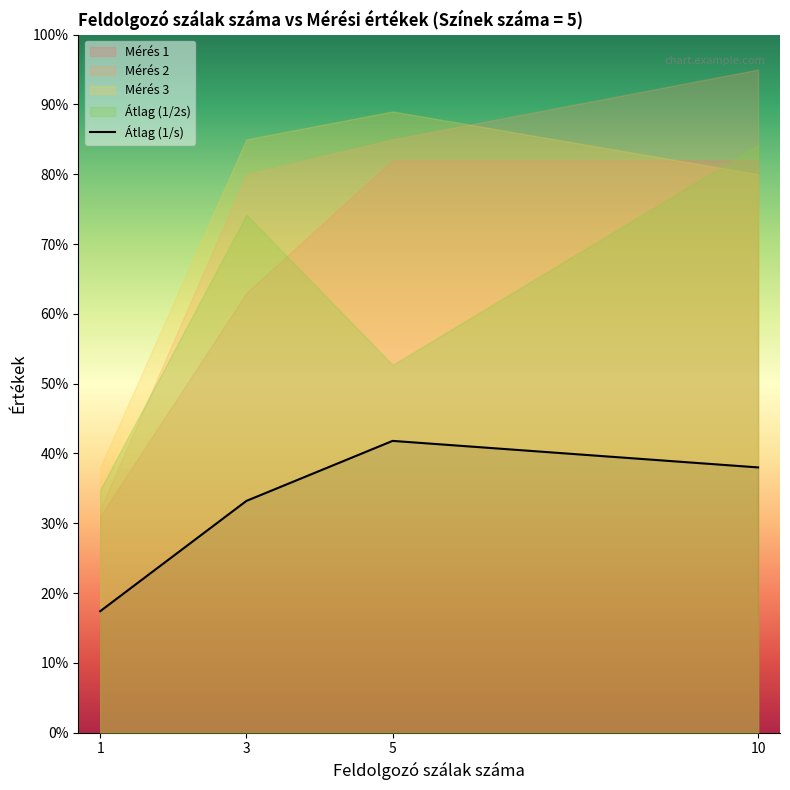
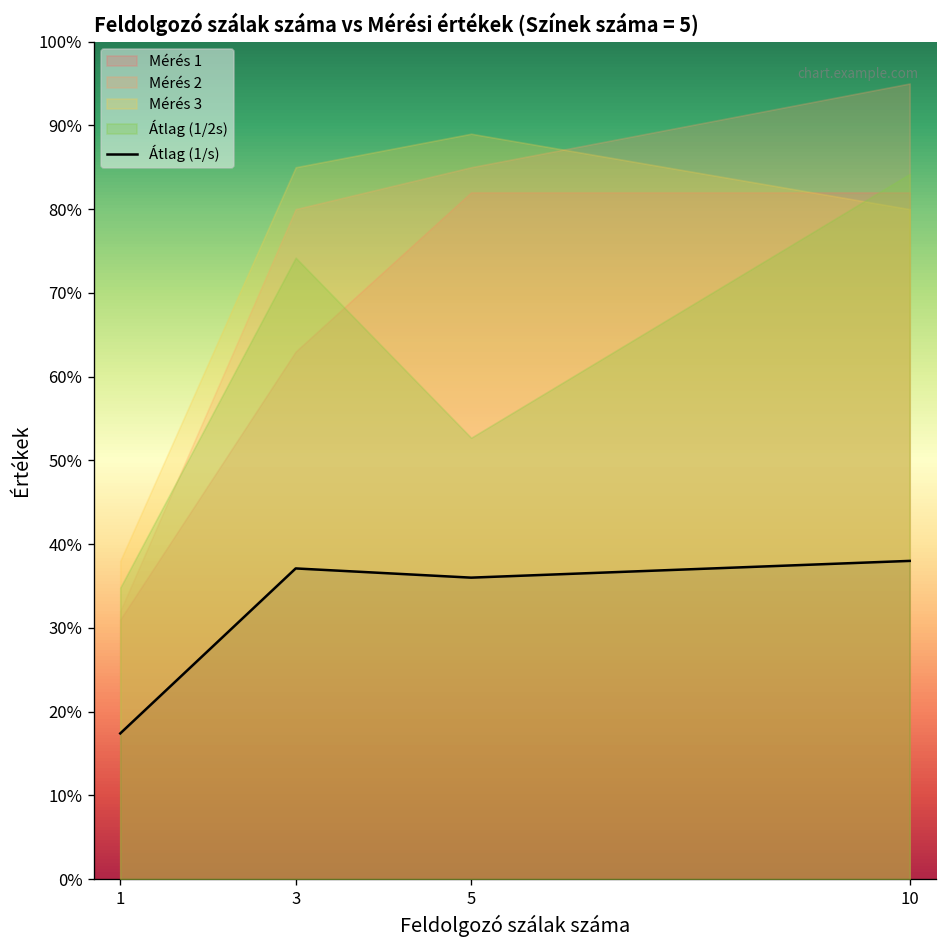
Átlag (1/s), 3: 33% -> 37%
Átlag (1/s), 5: 42% -> 36%
